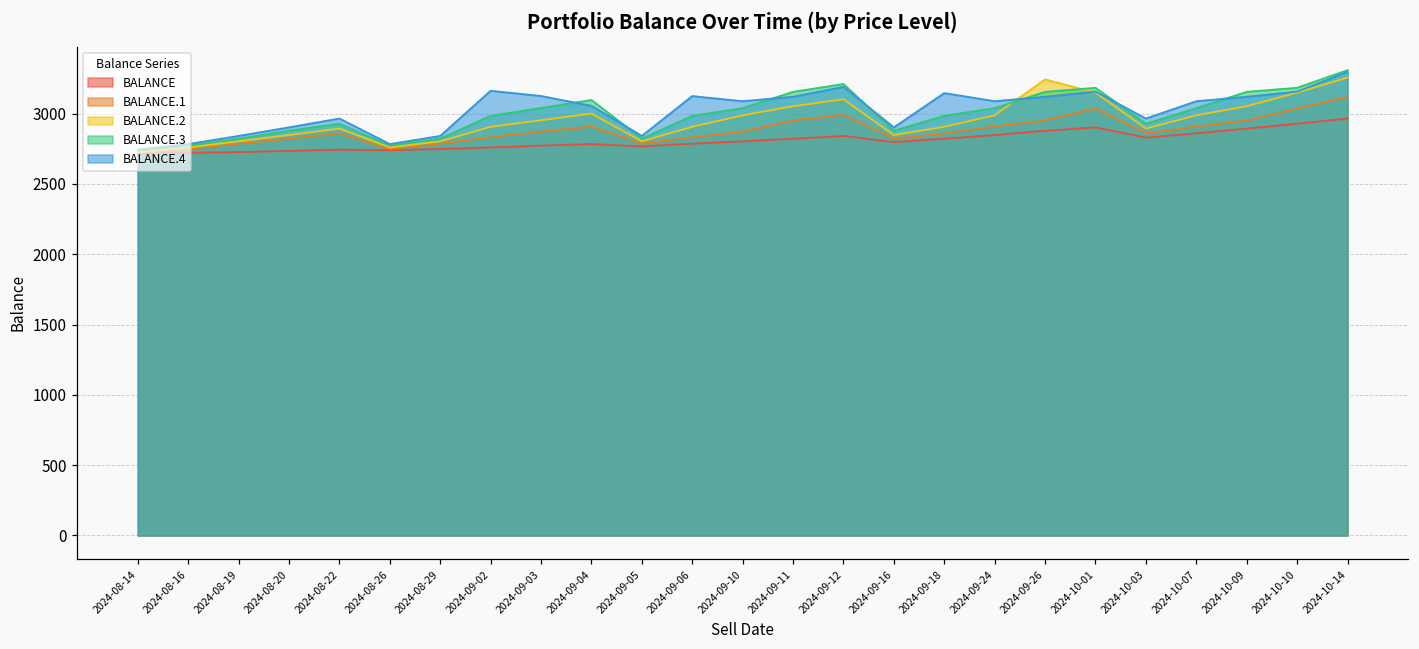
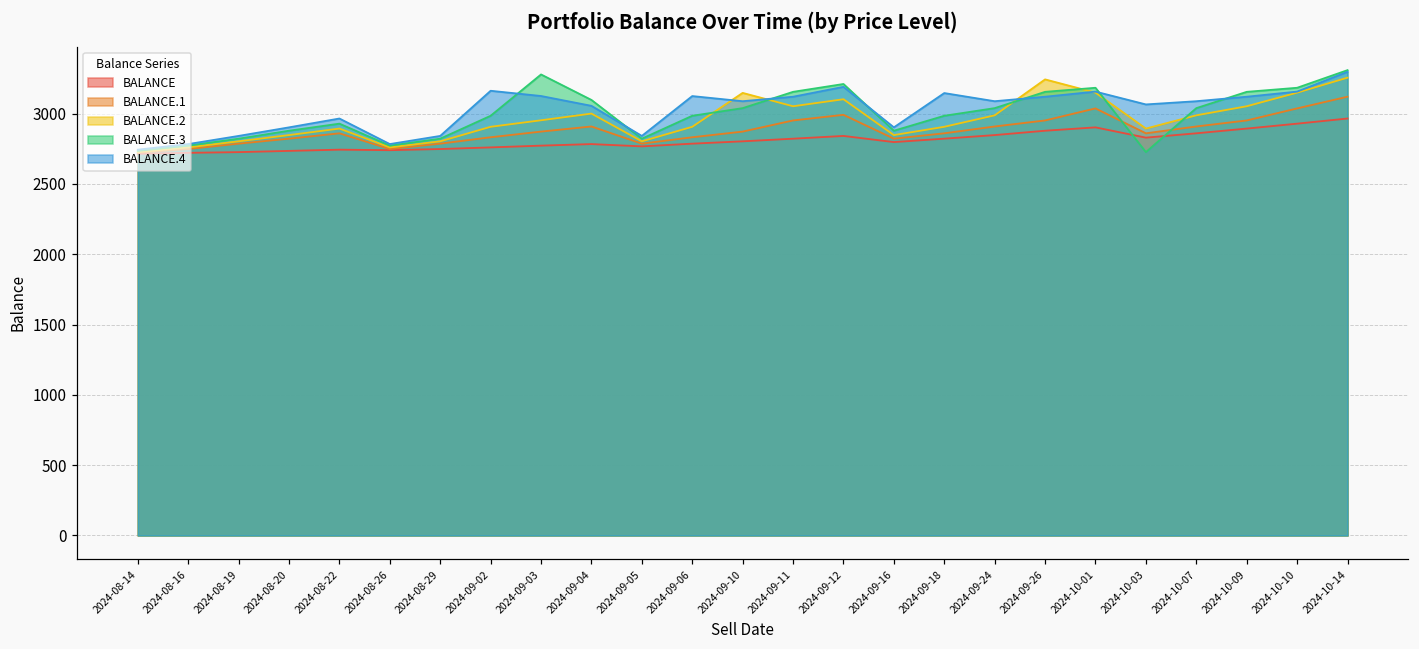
BALANCE.3, 2024-09-03: 3040 -> 3280
BALANCE.2, 2024-09-10: 2990 -> 3150
BALANCE.3, 2024-10-03: 2930 -> 2730
BALANCE.4, 2024-10-03: 2970 -> 3070
